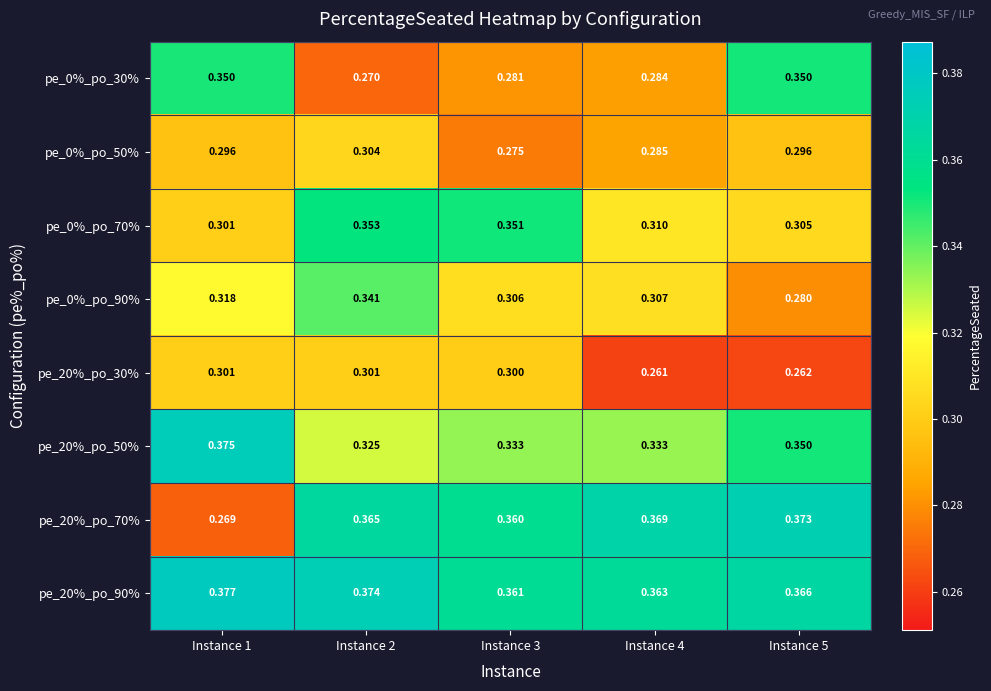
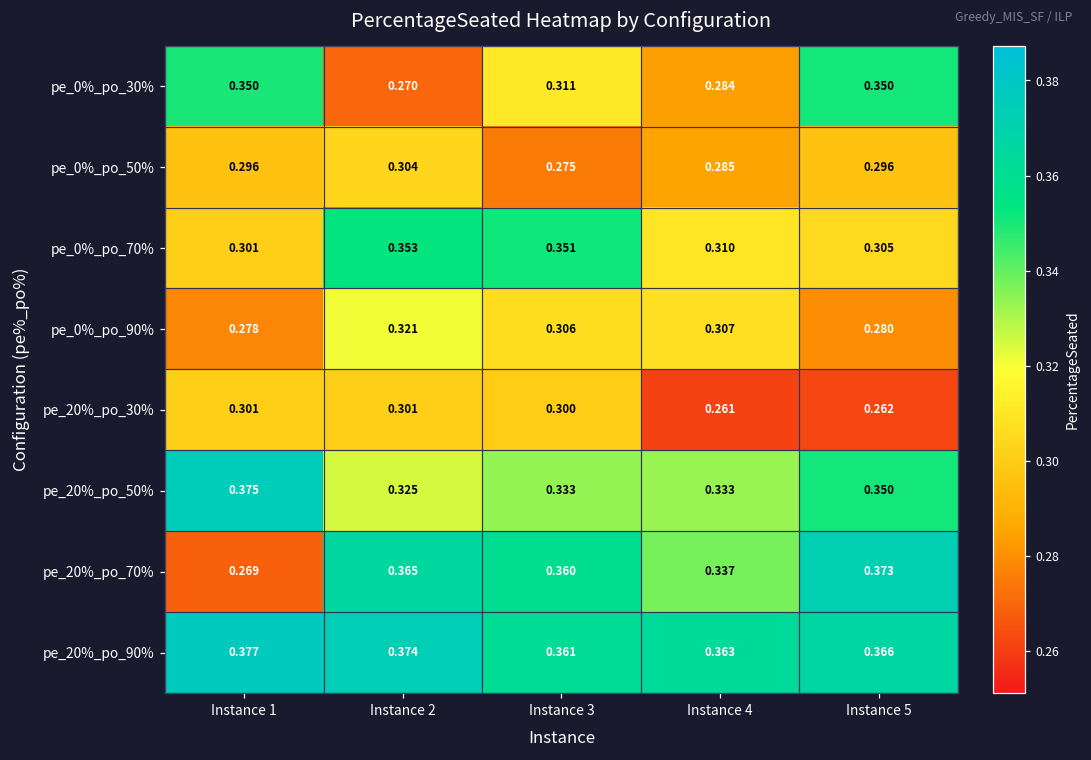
pe_0%_po_30%, Instance 3: 0.281 -> 0.311
pe_0%_po_90%, Instance 1: 0.318 -> 0.278
pe_0%_po_90%, Instance 2: 0.341 -> 0.321
pe_20%_po_70%, Instance 4: 0.369 -> 0.337
